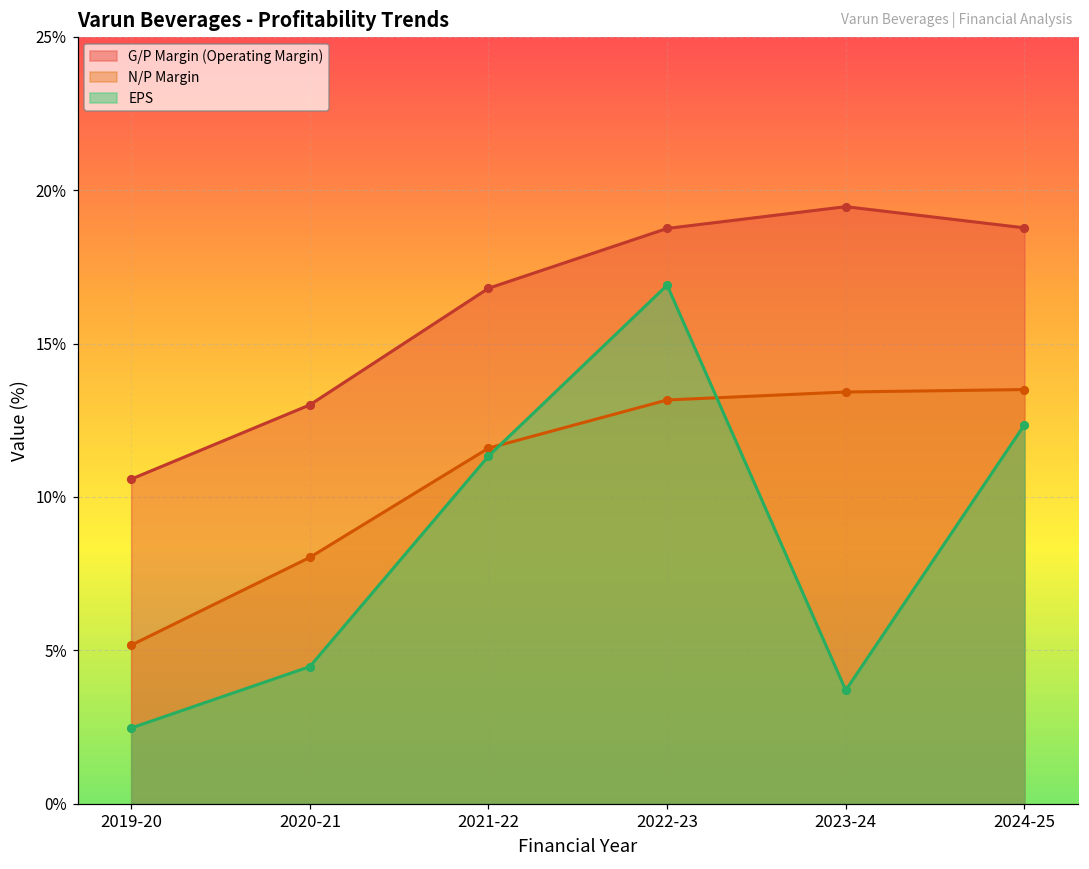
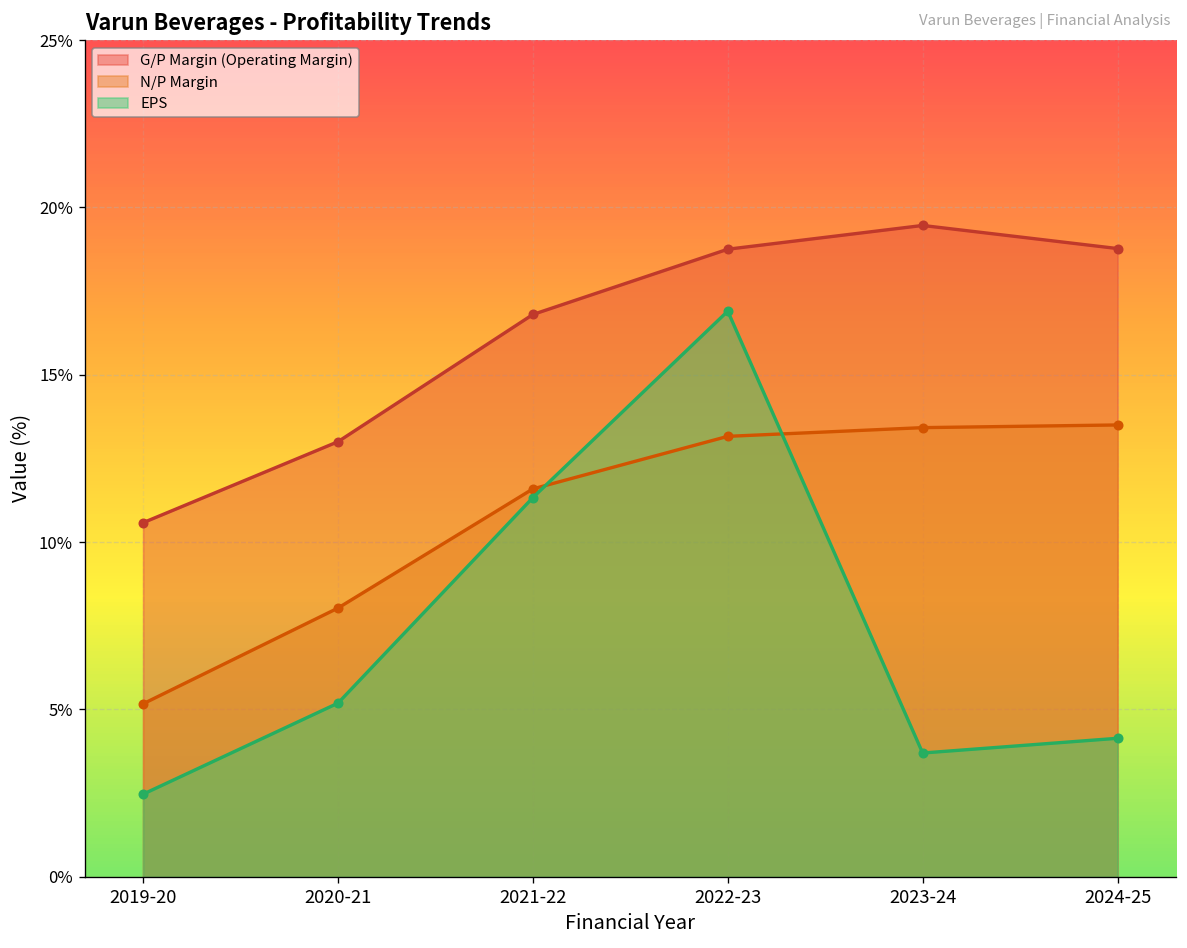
EPS, 2020-21: 4.5% -> 5.2%
EPS, 2024-25: 12.4% -> 4.1%
